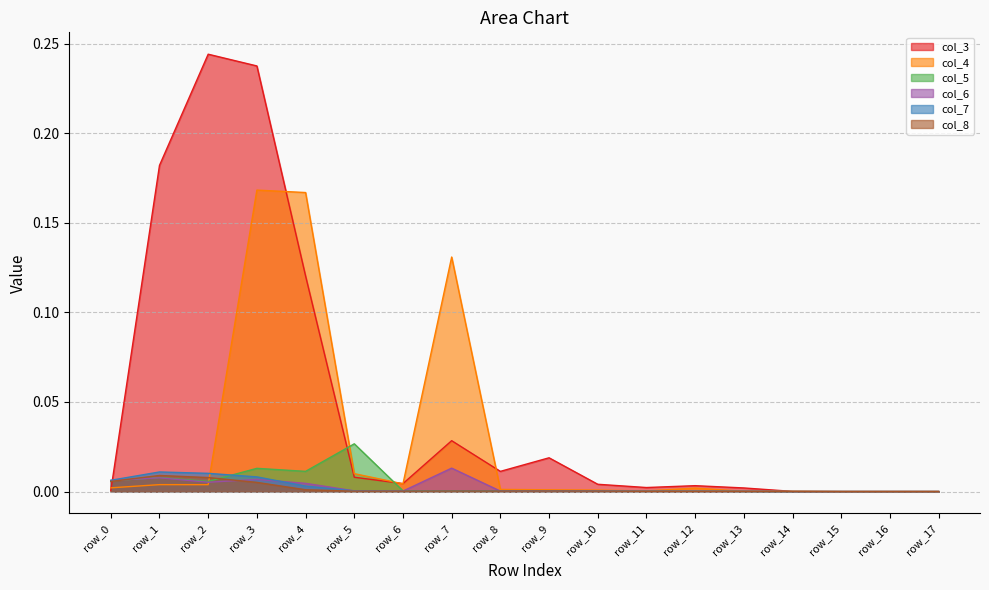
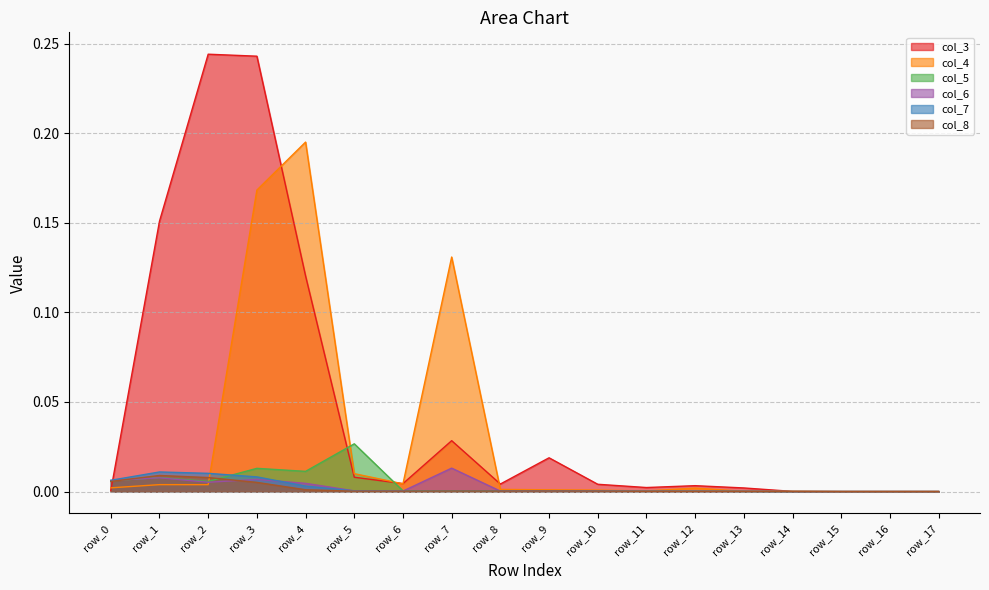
col_3, row_1: 0.182 -> 0.151
col_3, row_3: 0.238 -> 0.243
col_4, row_4: 0.167 -> 0.195
col_3, row_8: 0.011 -> 0.004
